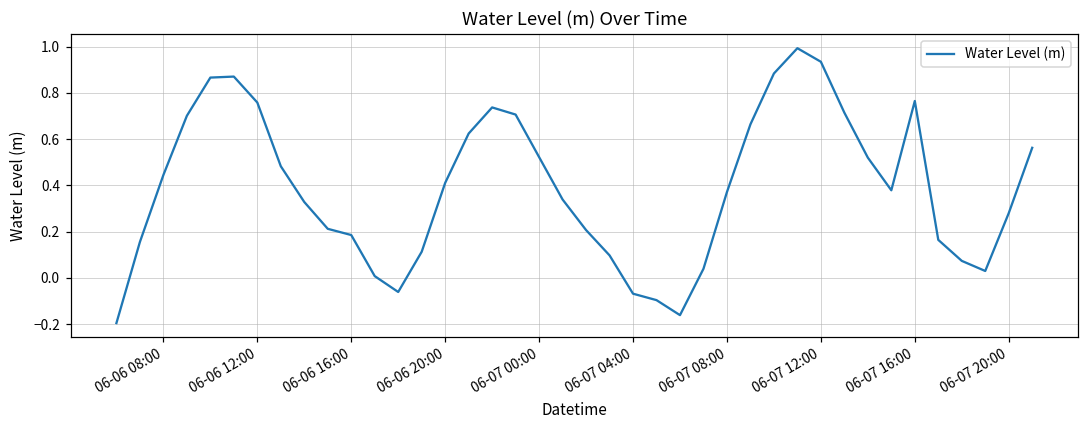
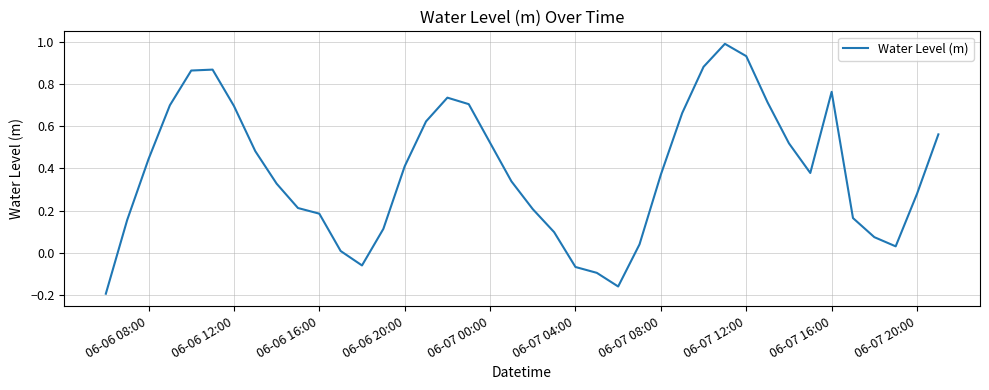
06-06 12:00: 0.76 -> 0.70
